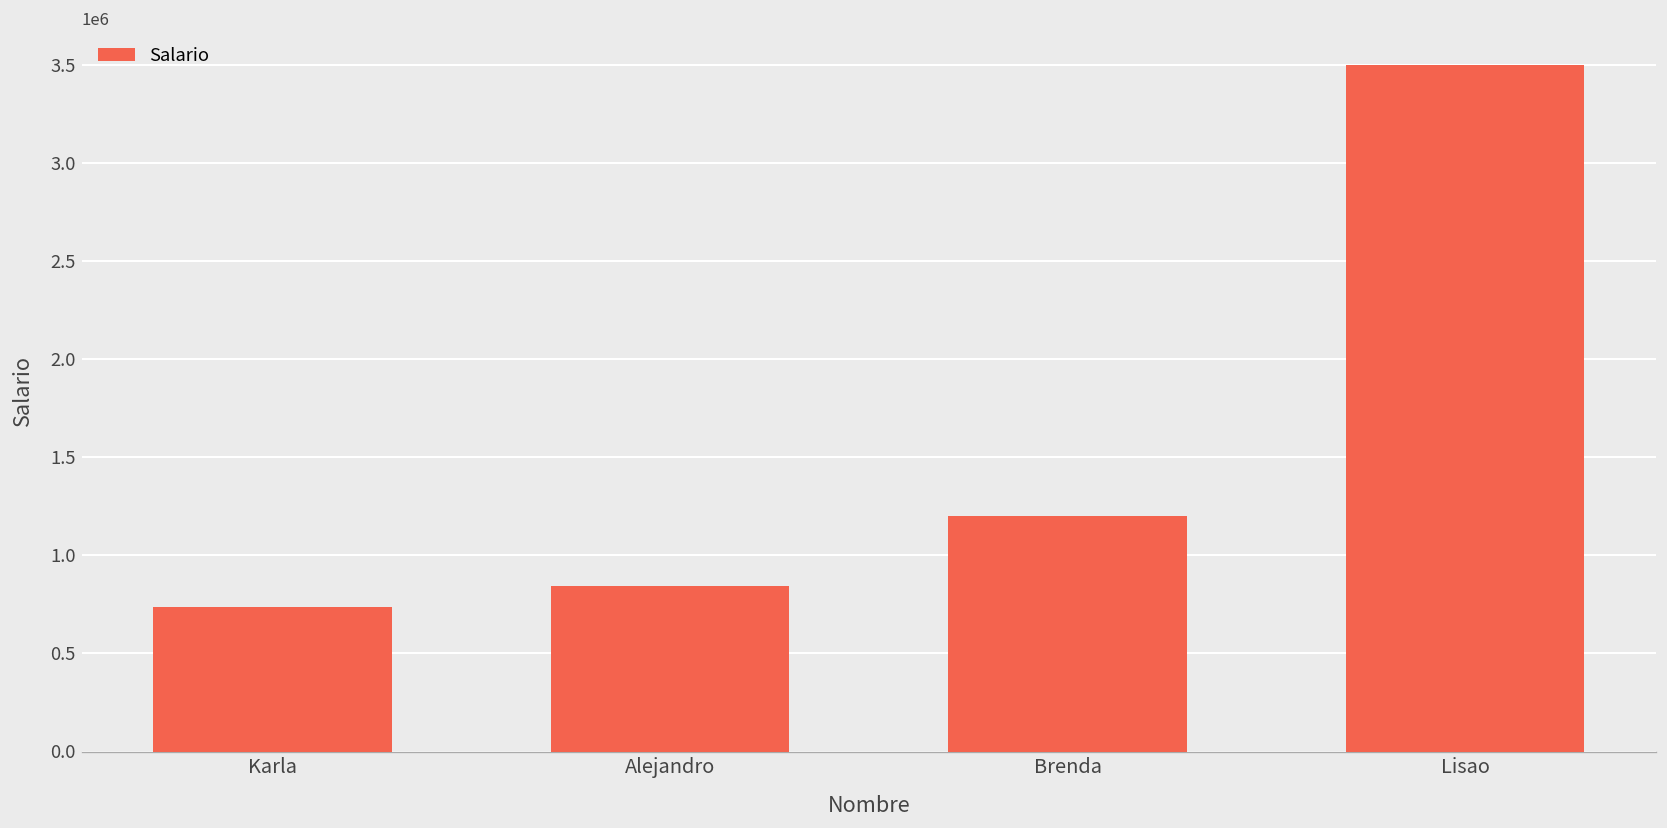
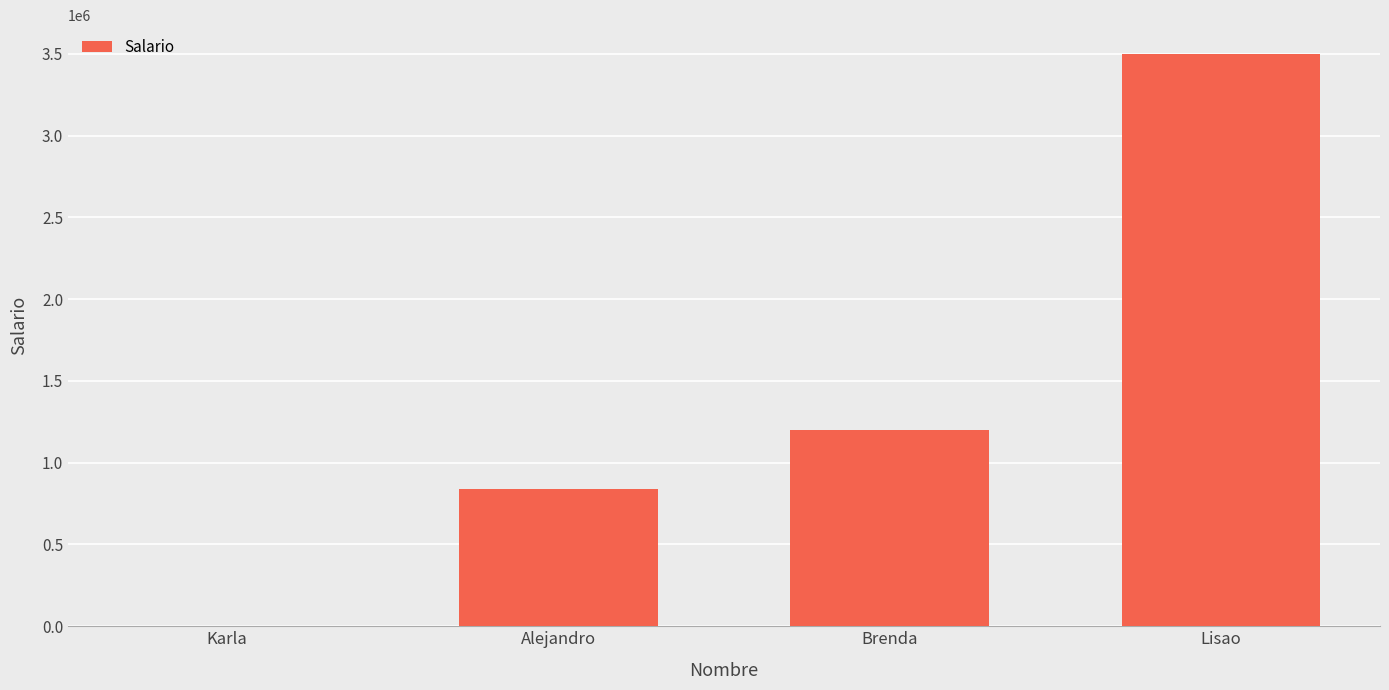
Karla: 740000 -> 0
